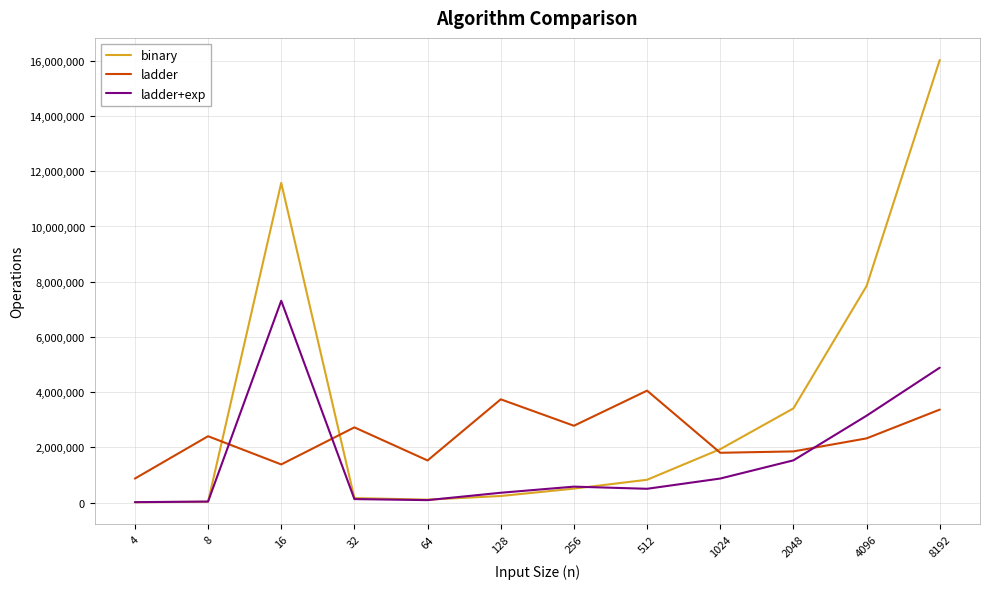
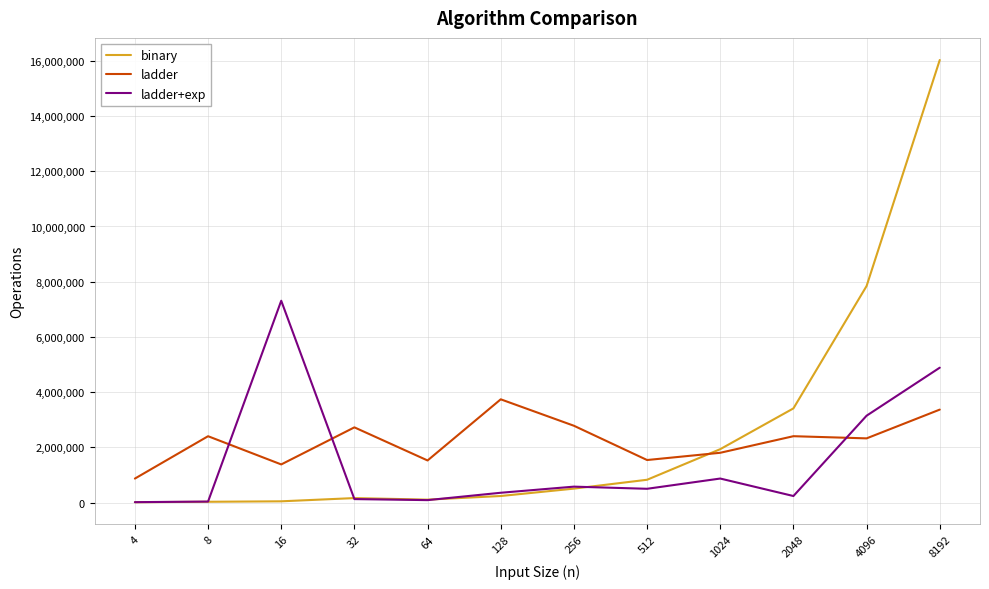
binary, 16: 11,600,000 -> 0
ladder, 512: 4,100,000 -> 1,500,000
ladder, 2048: 1,900,000 -> 2,400,000
ladder+exp, 2048: 1,500,000 -> 200,000
